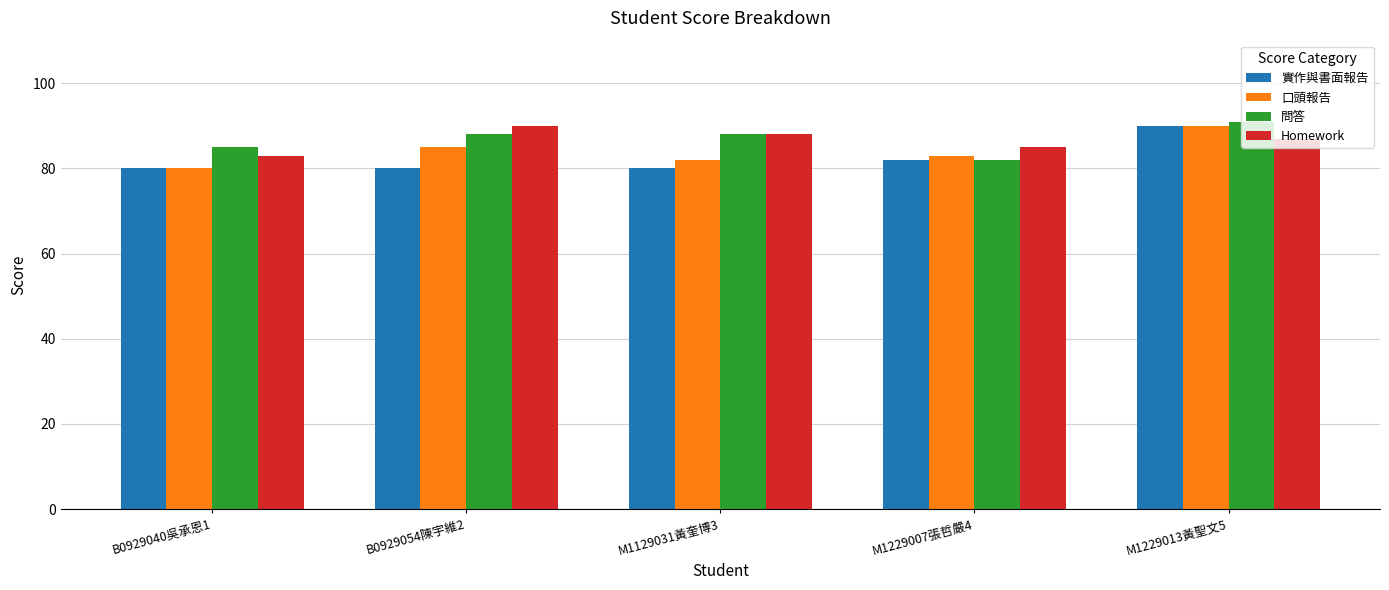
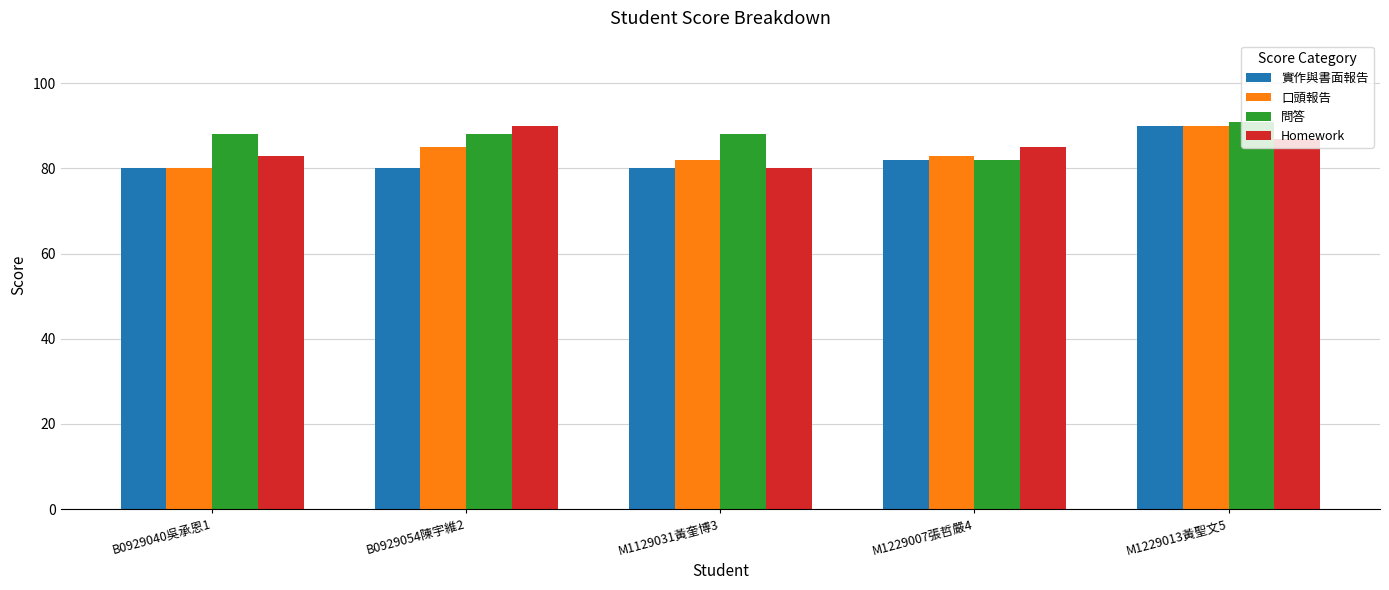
問答, B0929040吳承恩1: 85 -> 88
Homework, M1129031黃奎博3: 88 -> 80
